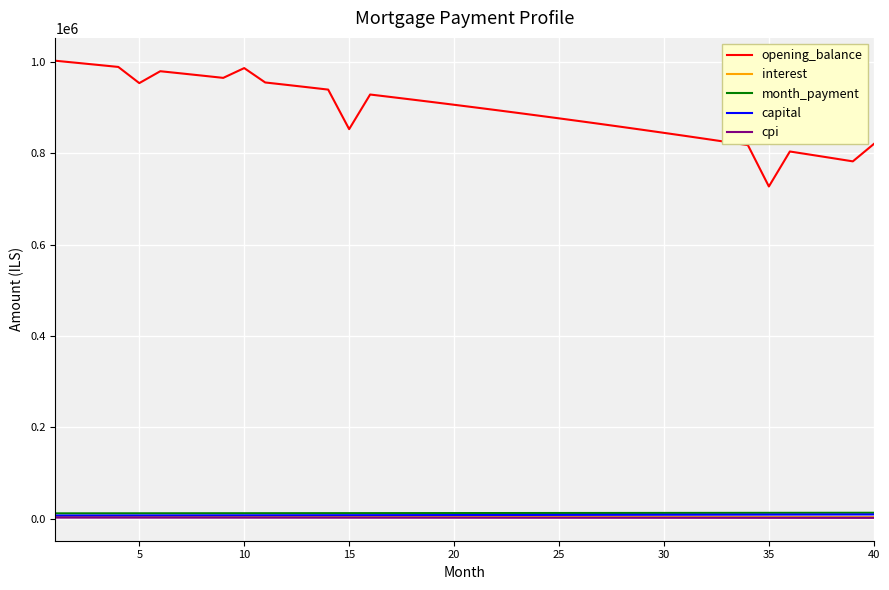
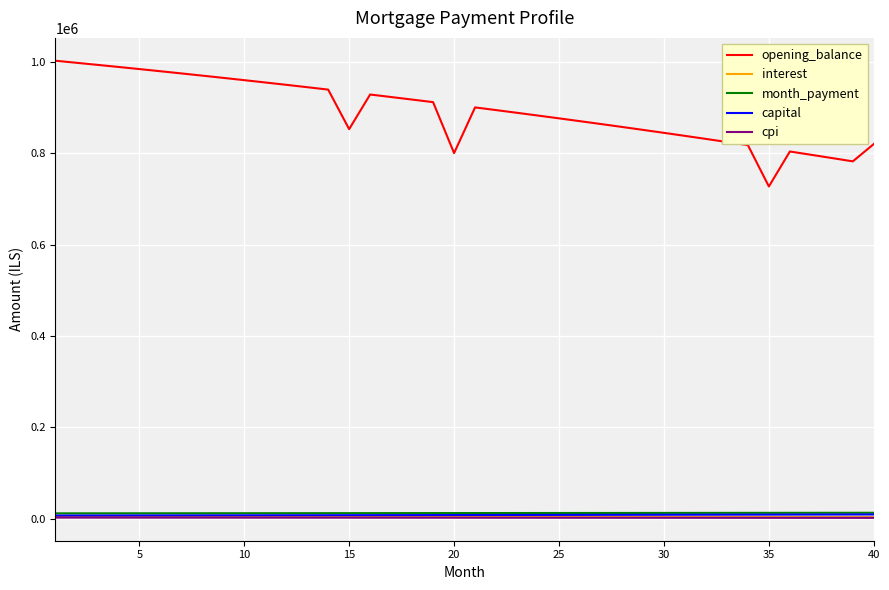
opening_balance, 5: 950000 -> 980000
opening_balance, 10: 990000 -> 960000
opening_balance, 20: 910000 -> 800000
